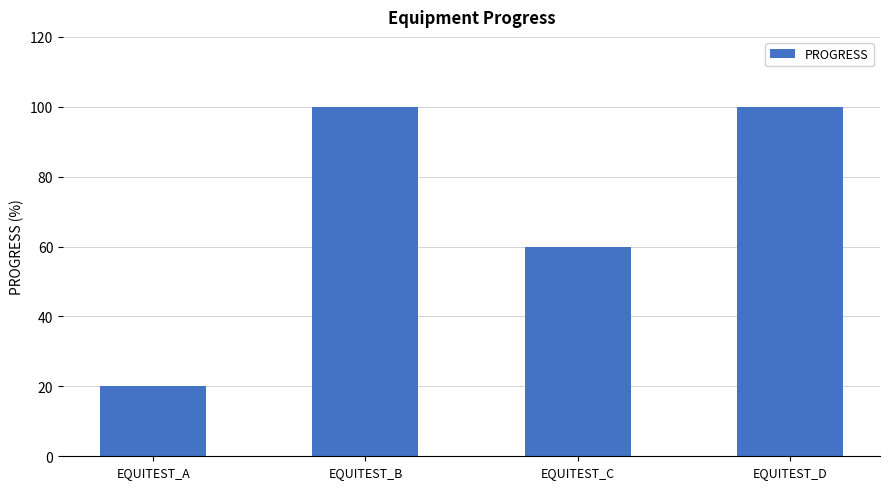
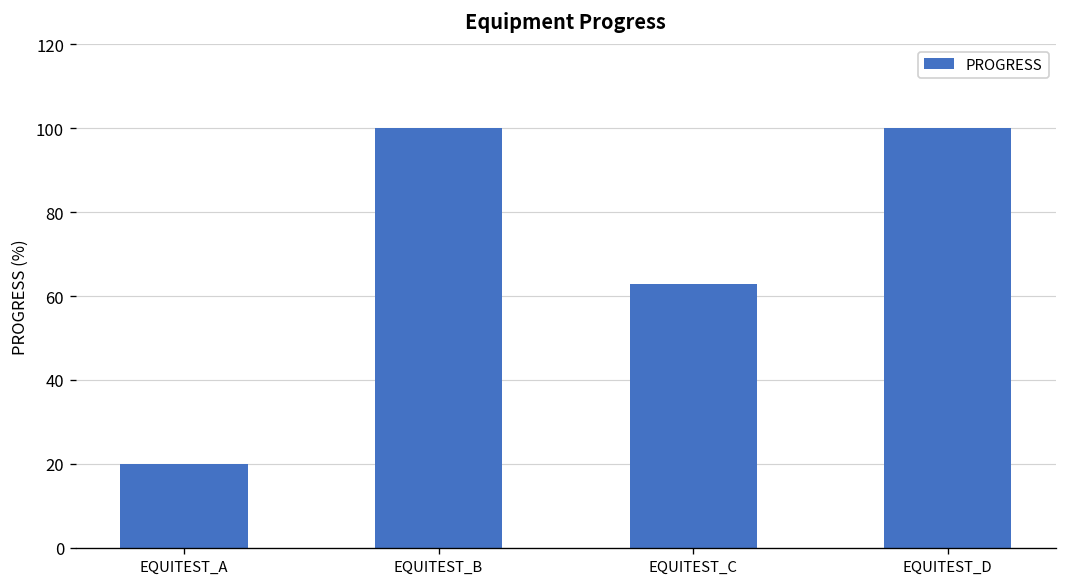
EQUITEST_C: 60 -> 63
